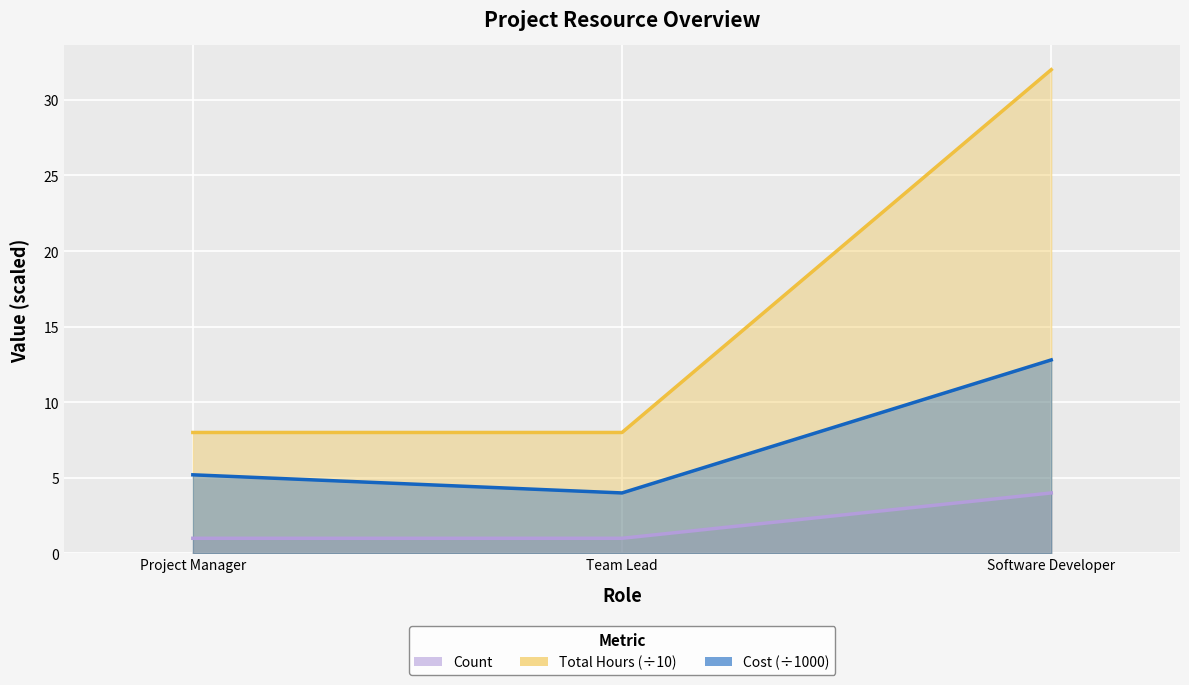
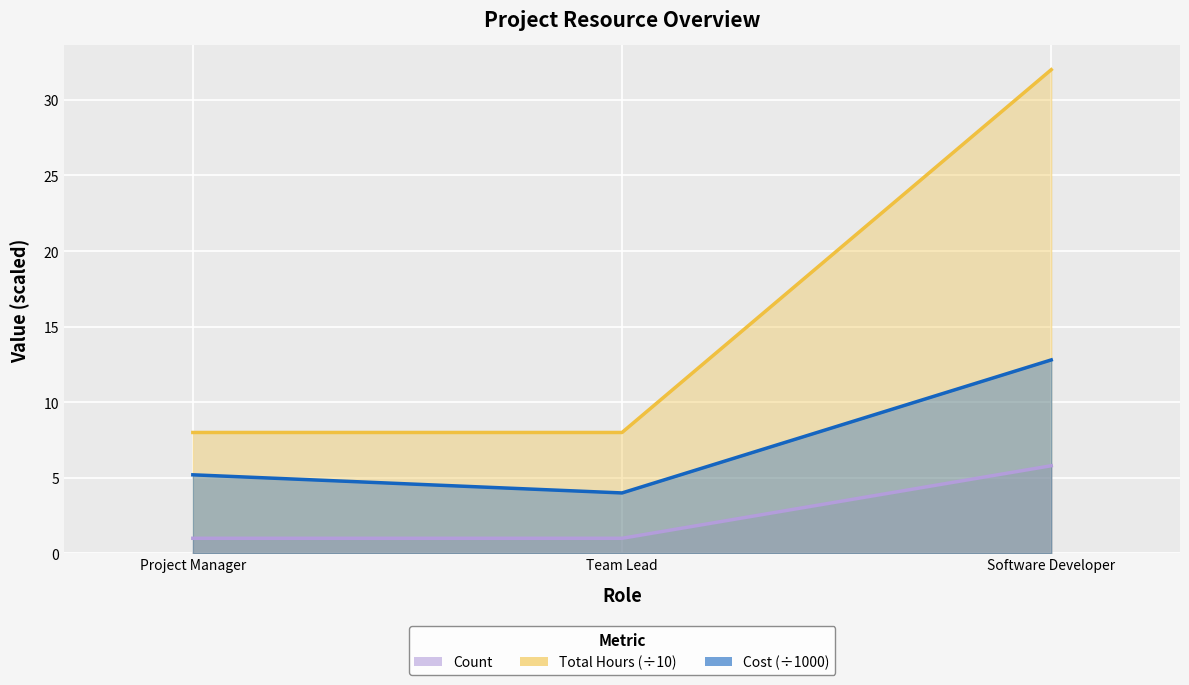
Count, Software Developer: 4.0 -> 5.8
